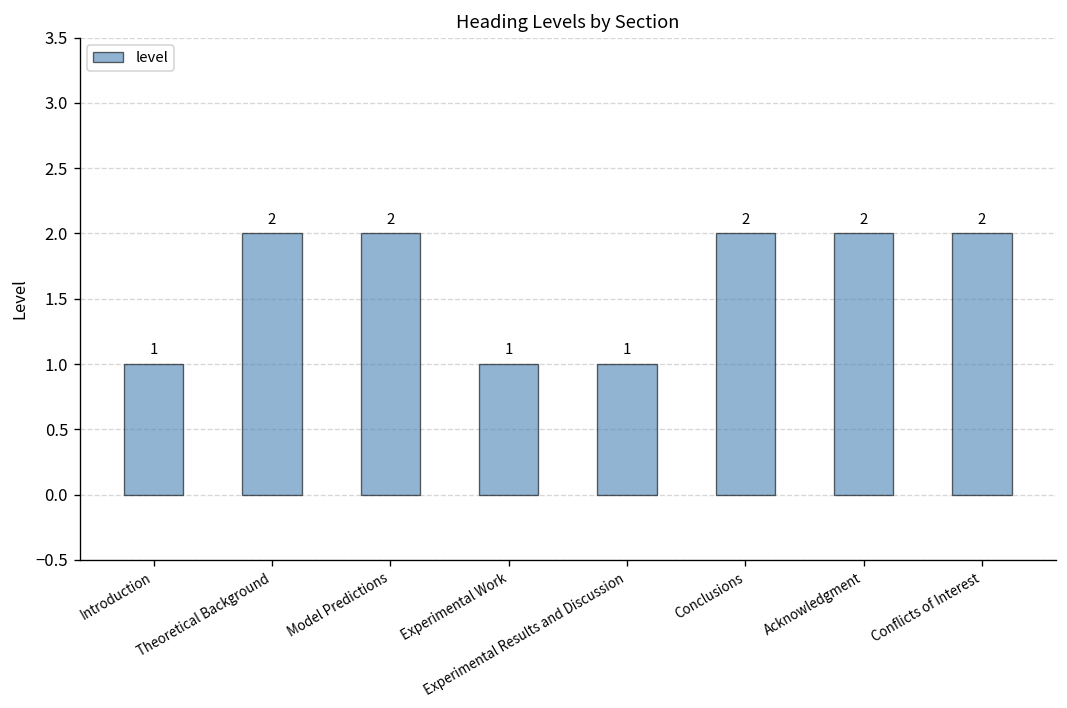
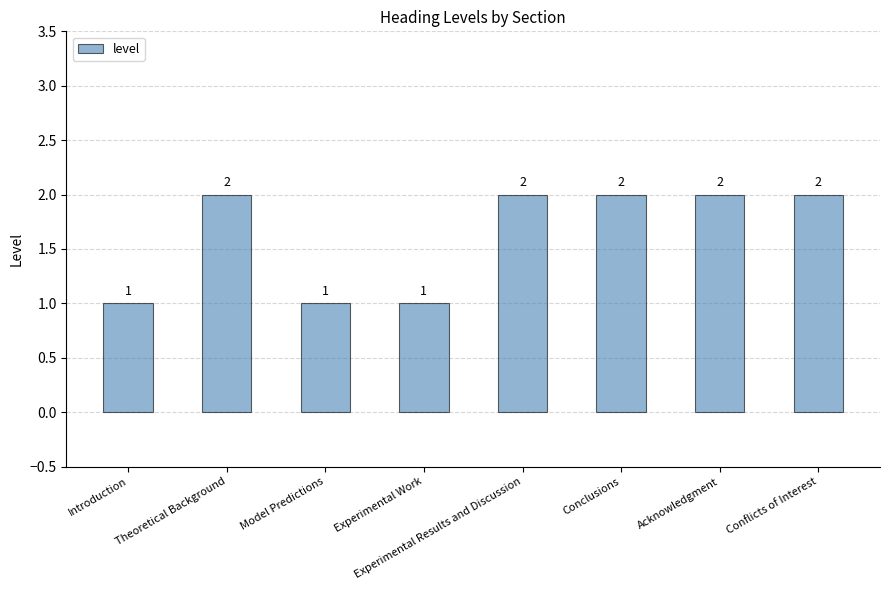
Model Predictions: 2 -> 1
Experimental Results and Discussion: 1 -> 2
